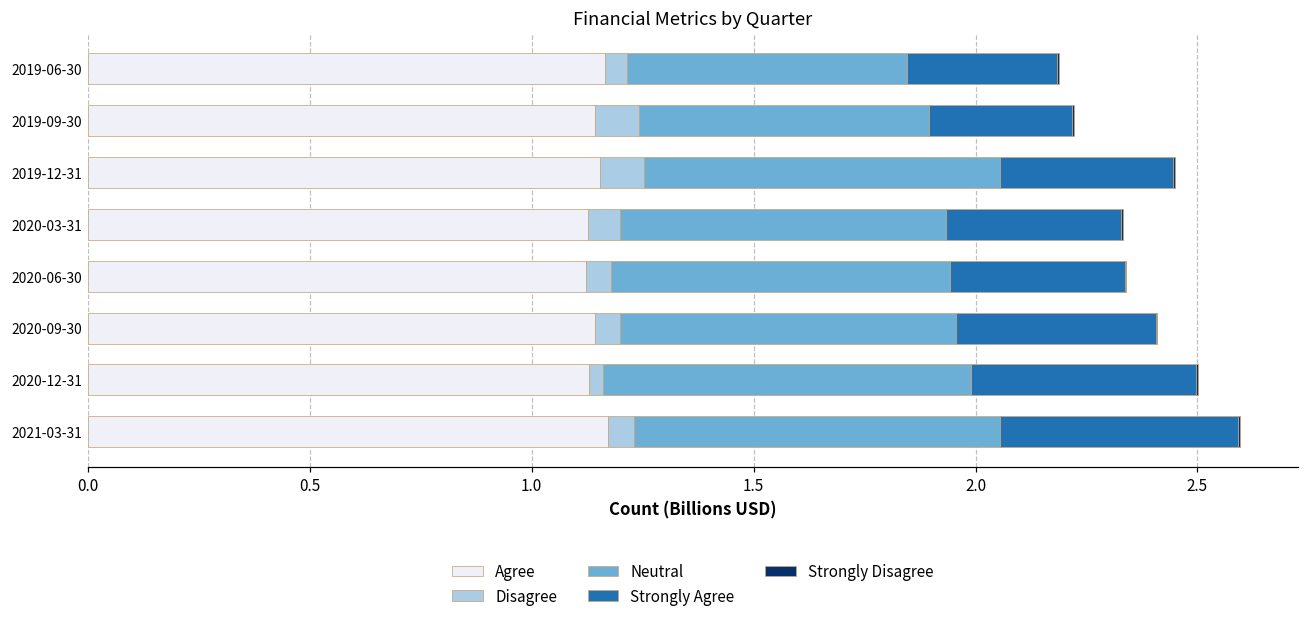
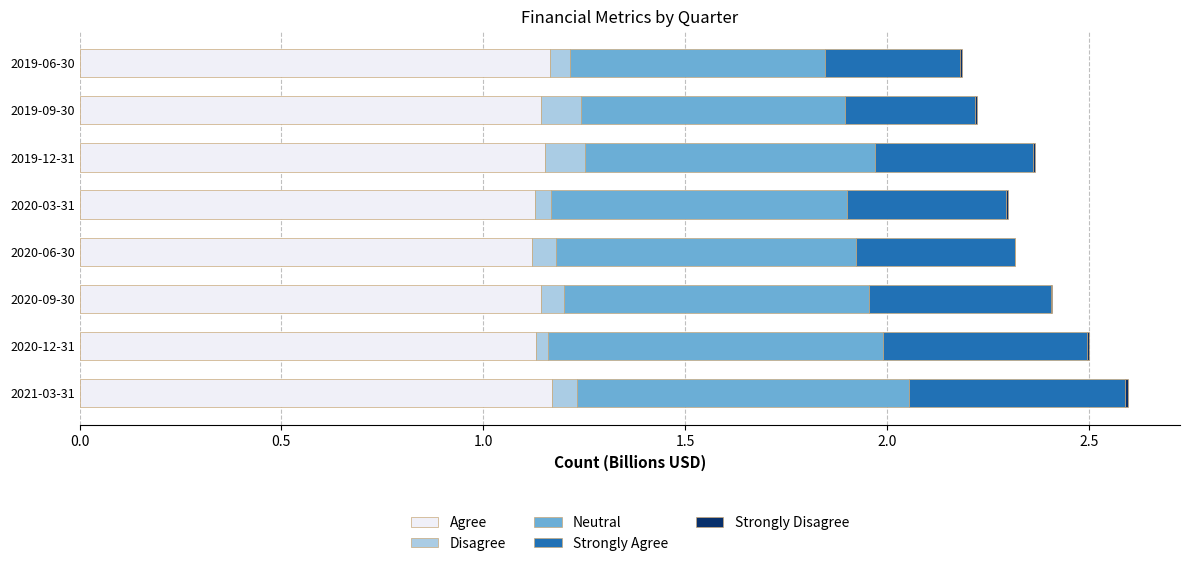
Neutral, 2019-12-31: 0.80 -> 0.72
Disagree, 2020-03-31: 0.07 -> 0.04
Neutral, 2020-06-30: 0.76 -> 0.74
